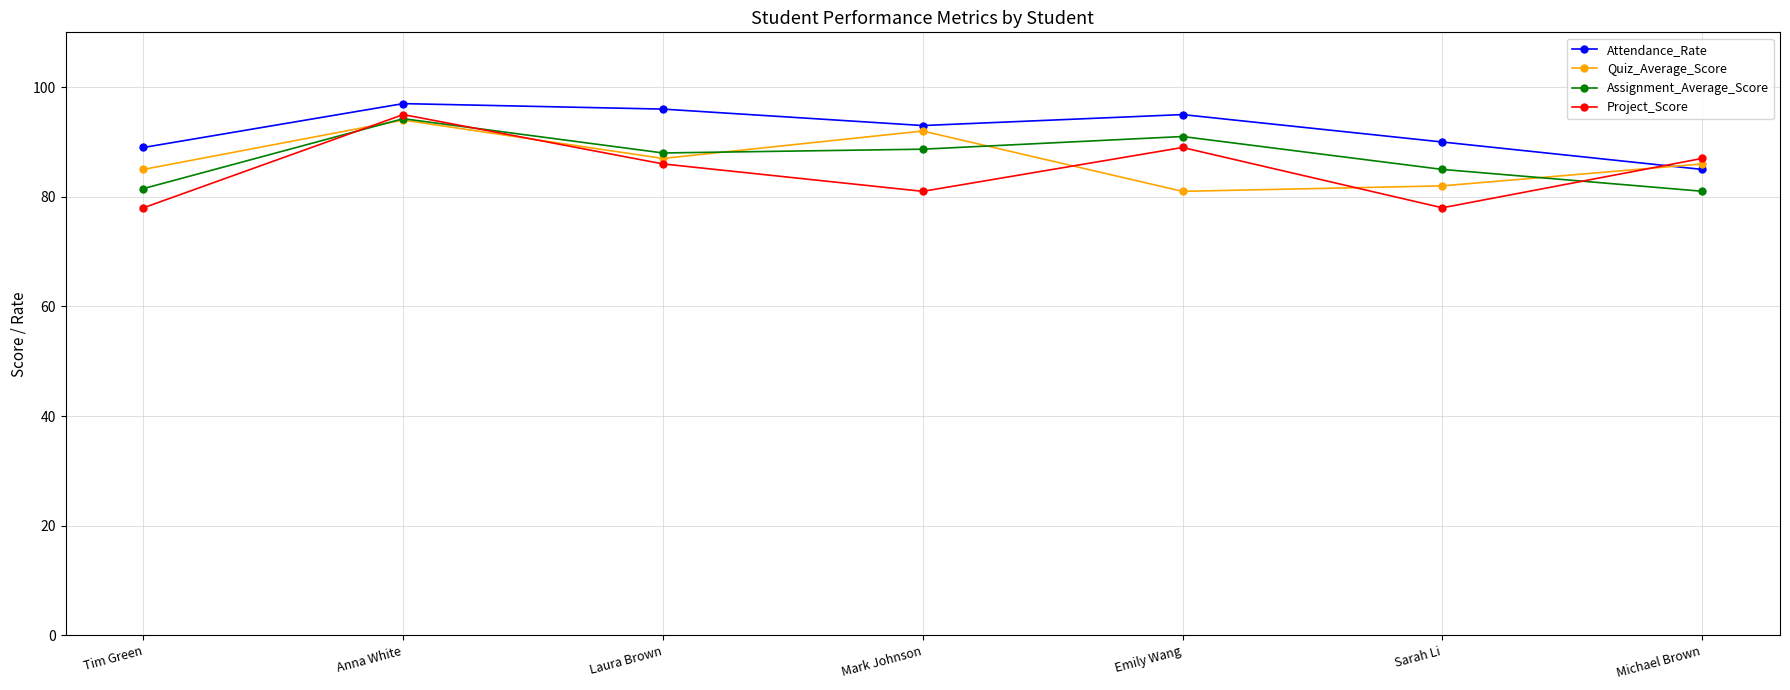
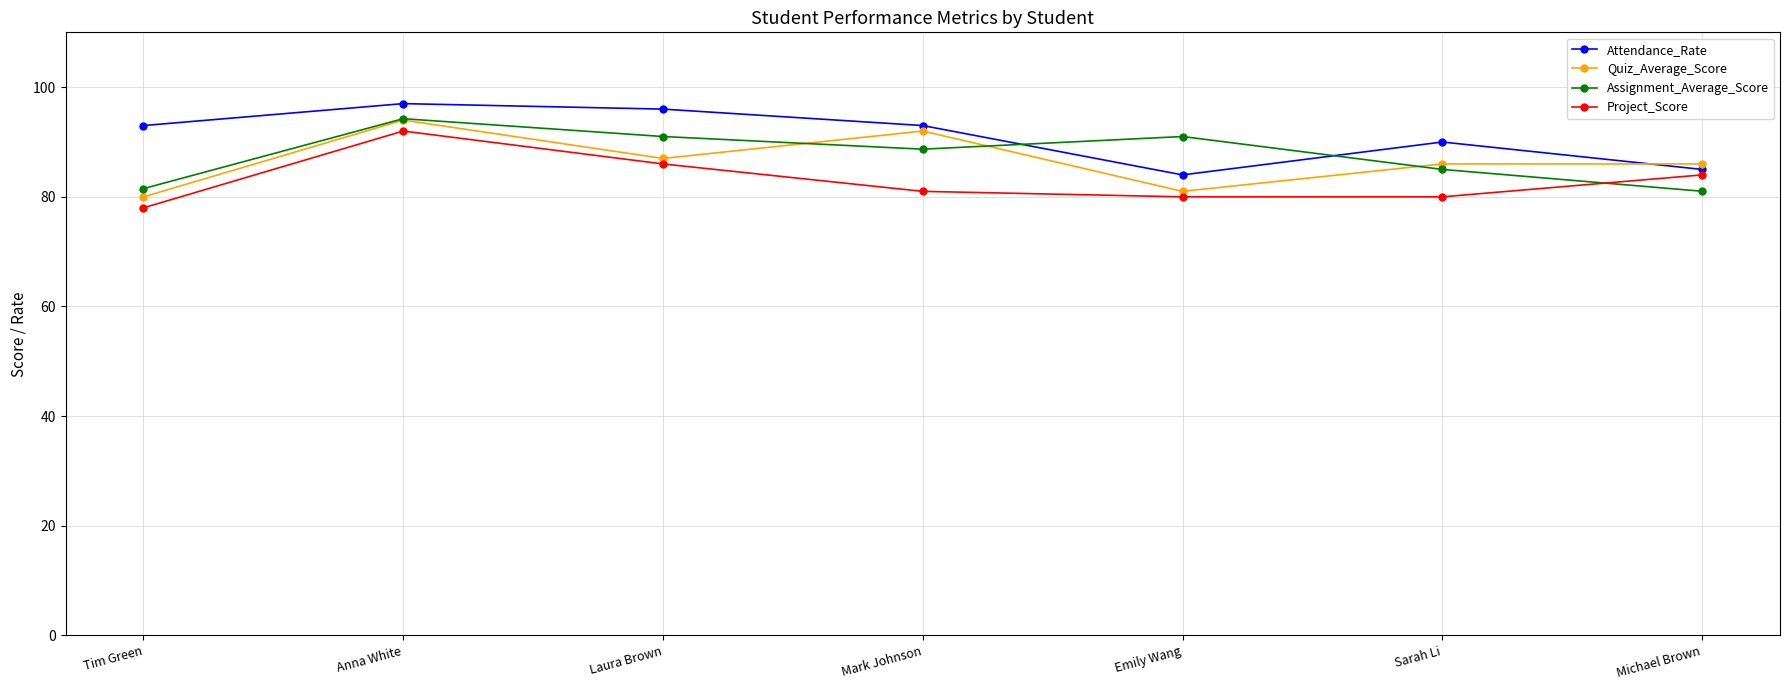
Attendance_Rate, Tim Green: 89 -> 93
Quiz_Average_Score, Tim Green: 85 -> 80
Project_Score, Anna White: 95 -> 92
Assignment_Average_Score, Laura Brown: 88 -> 91
Attendance_Rate, Emily Wang: 95 -> 84
Project_Score, Emily Wang: 89 -> 80
Quiz_Average_Score, Sarah Li: 82 -> 86
Project_Score, Sarah Li: 78 -> 80
Project_Score, Michael Brown: 87 -> 84
